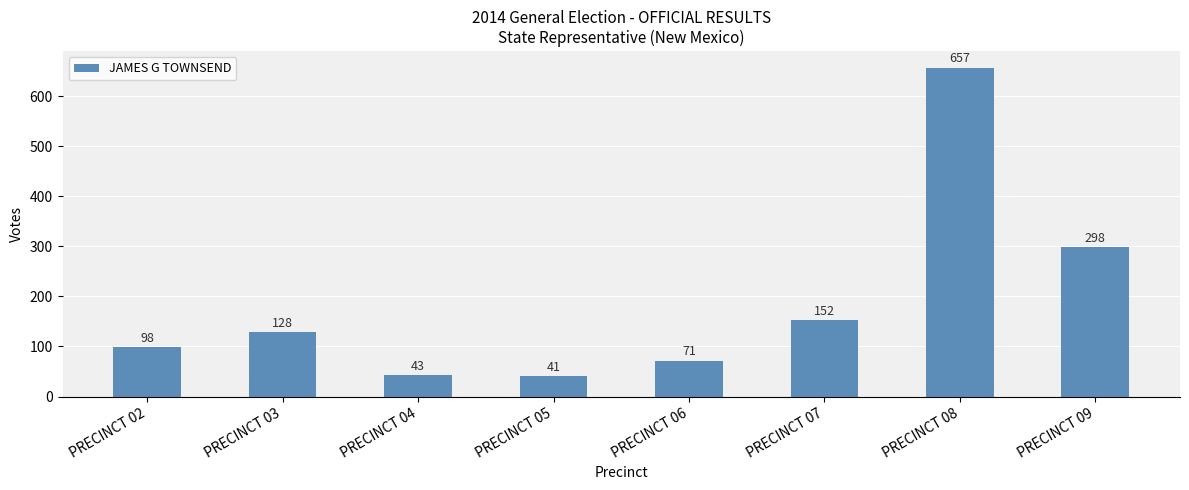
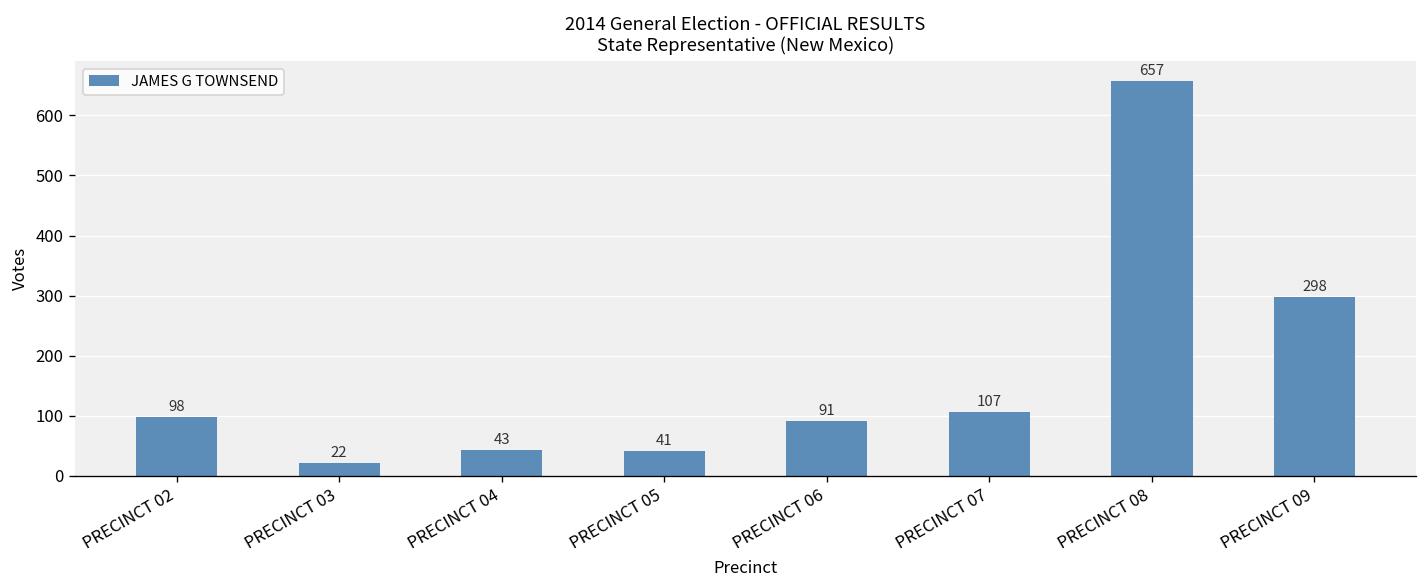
PRECINCT 03: 128 -> 22
PRECINCT 06: 71 -> 91
PRECINCT 07: 152 -> 107
